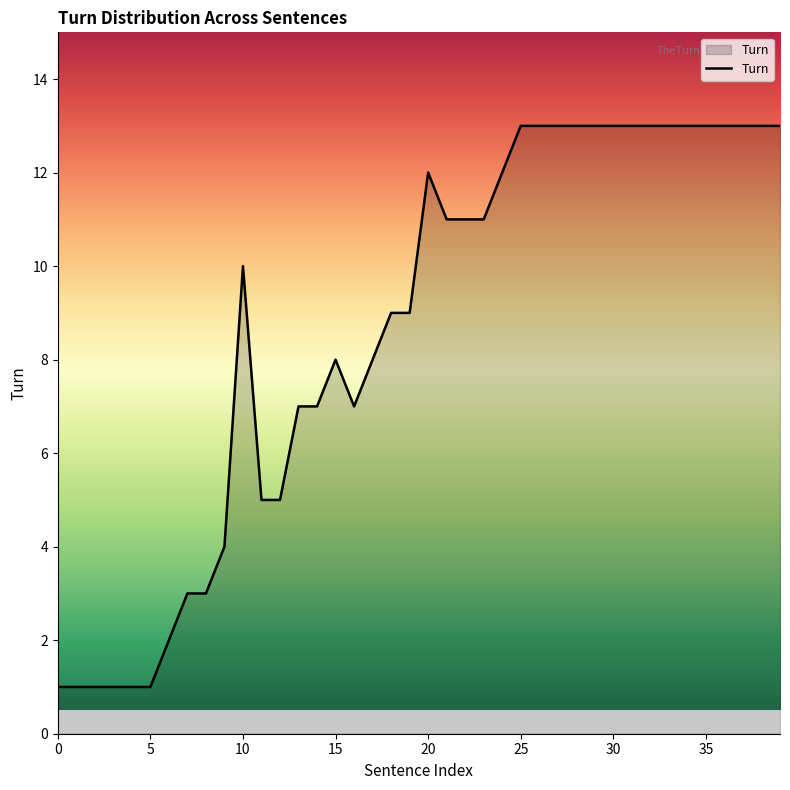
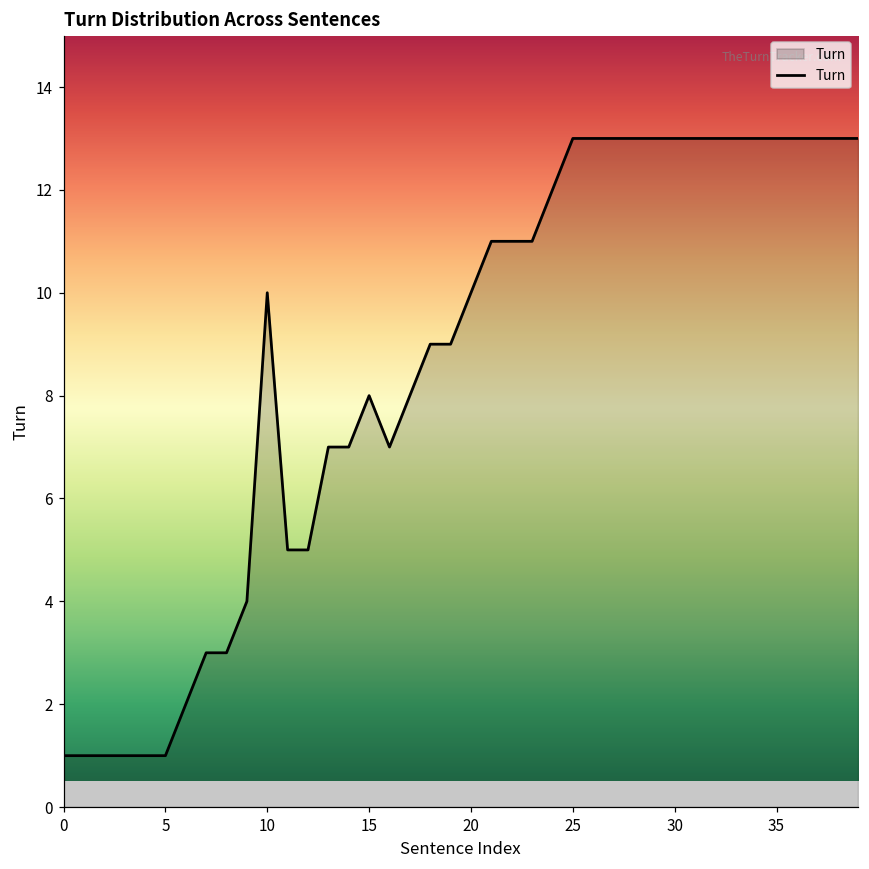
20: 12 -> 10
